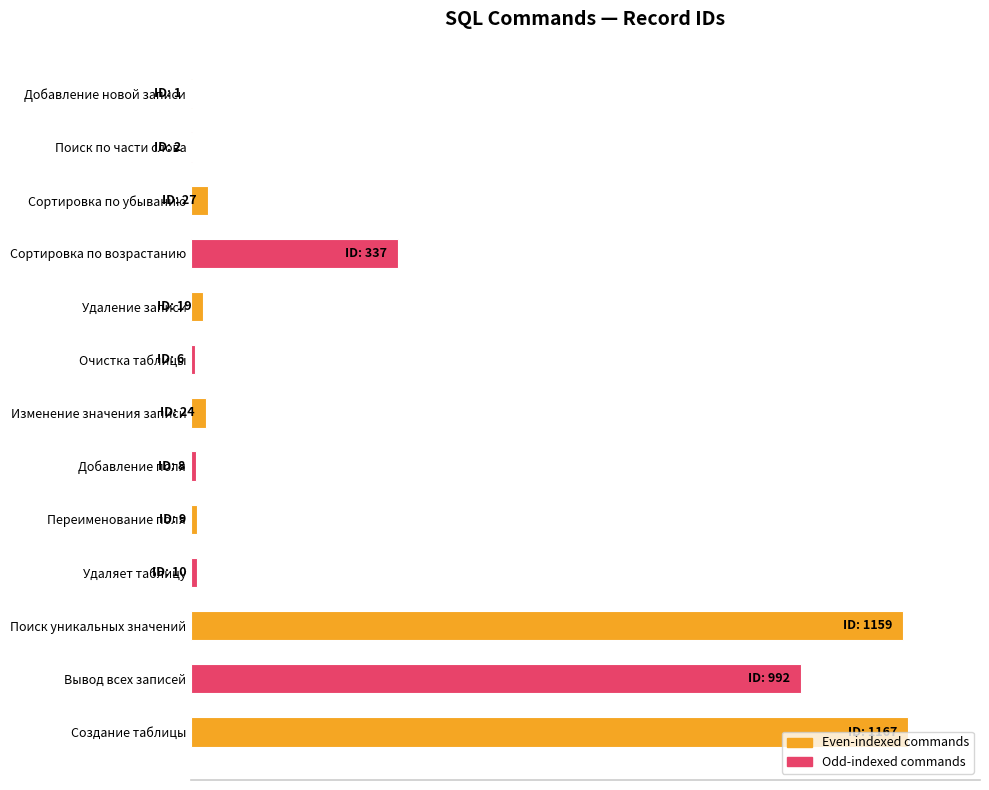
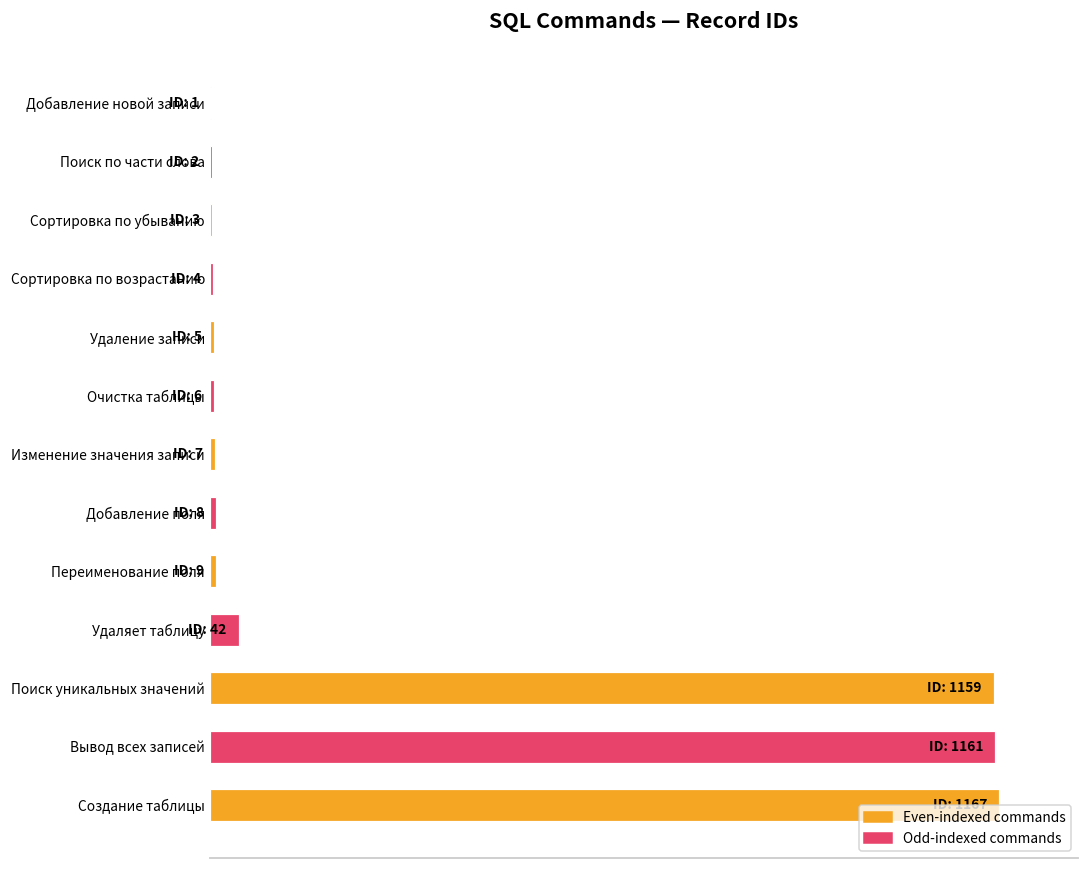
Сортировка по убыванию: 27 -> 3
Сортировка по возрастанию: 337 -> 4
Удаление записи: 19 -> 5
Изменение значения записи: 24 -> 7
Удаляет таблицу: 10 -> 42
Вывод всех записей: 992 -> 1161
